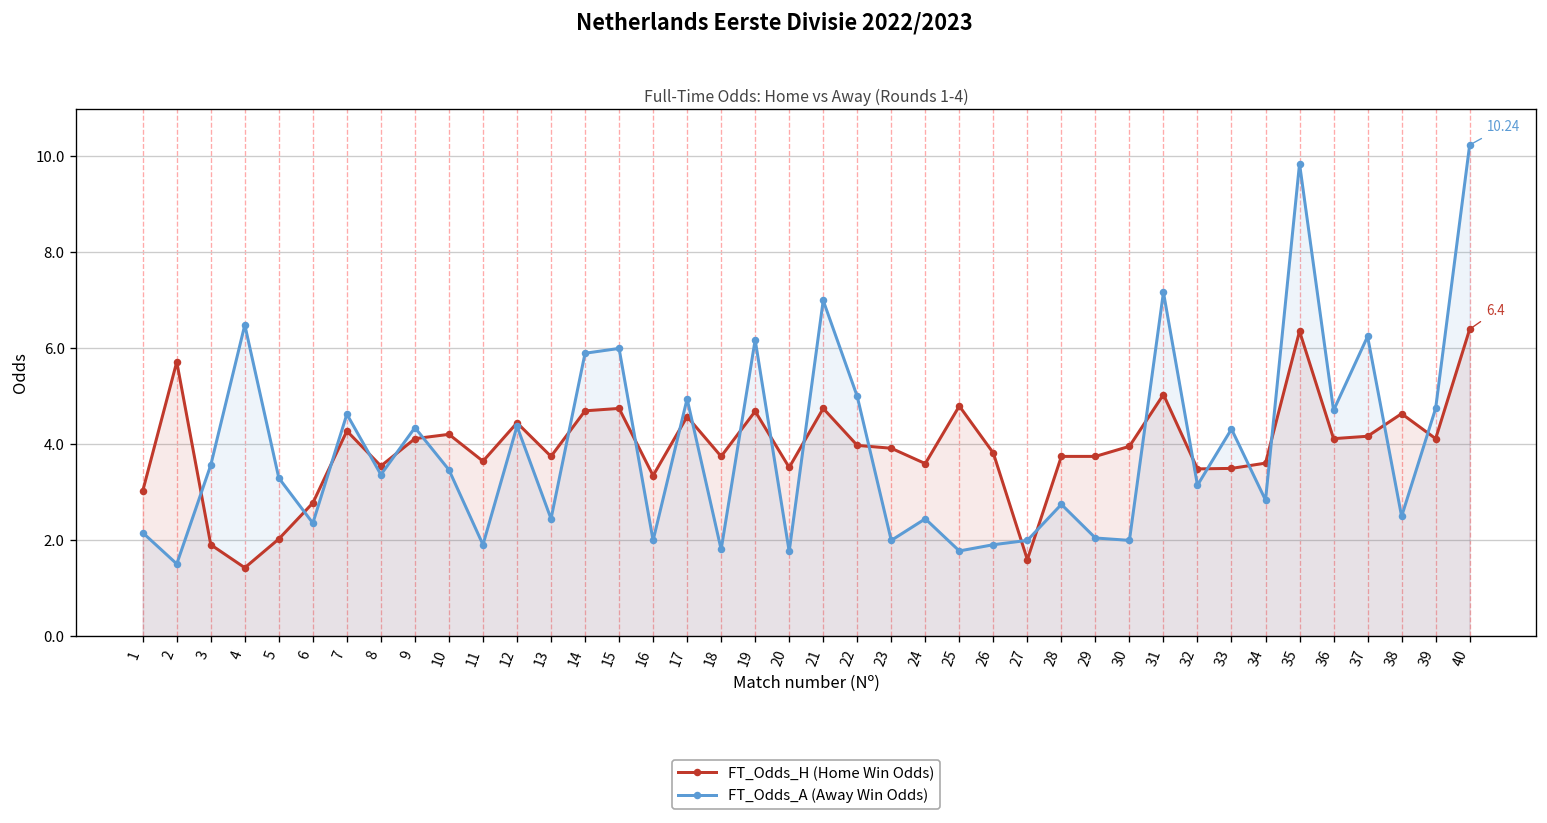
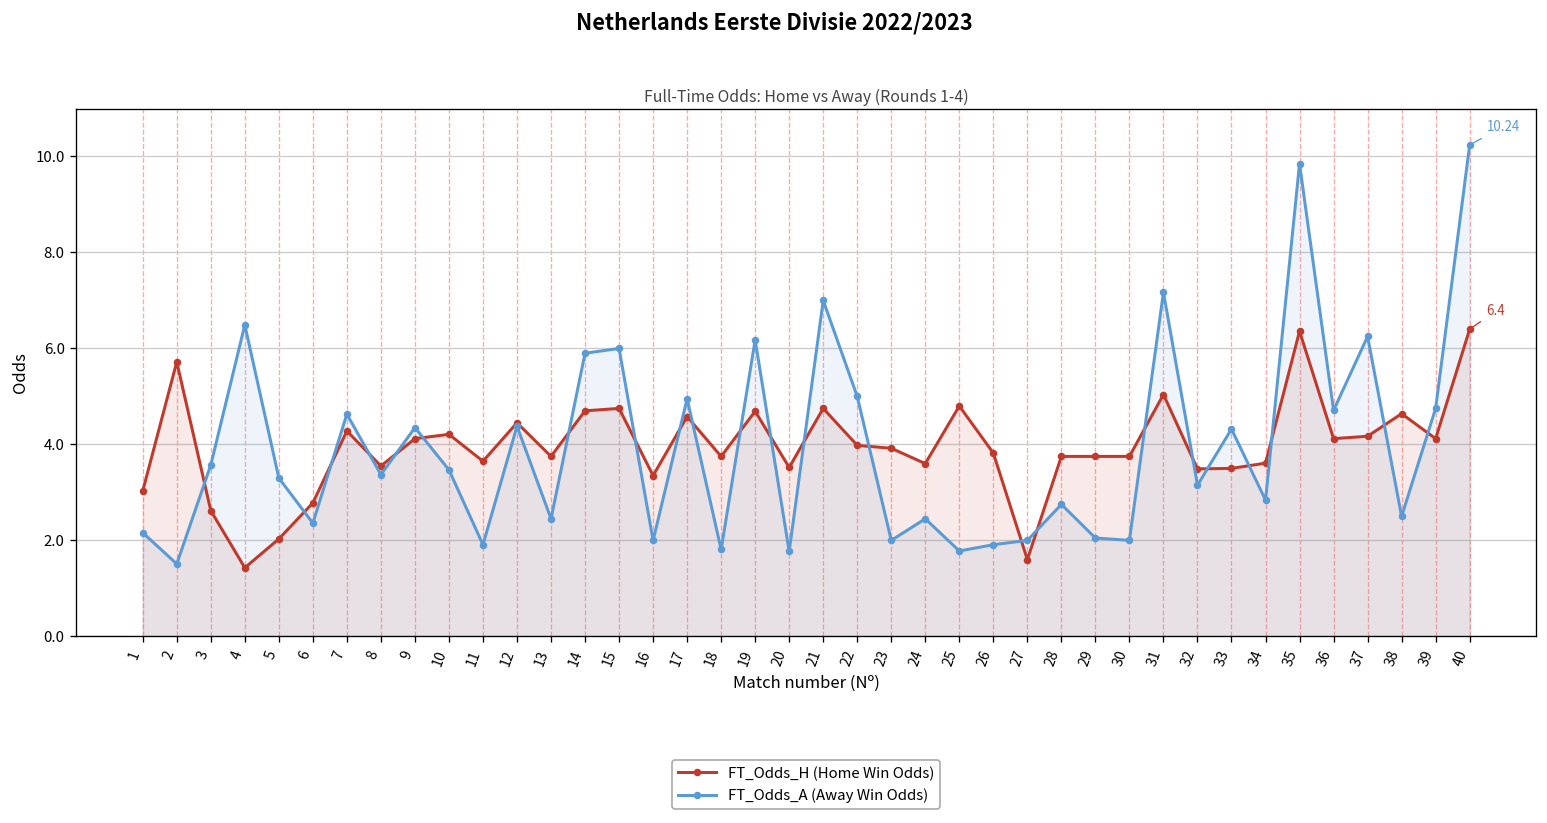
FT_Odds_H (Home Win Odds), 3: 1.9 -> 2.6
FT_Odds_H (Home Win Odds), 30: 4.0 -> 3.8
